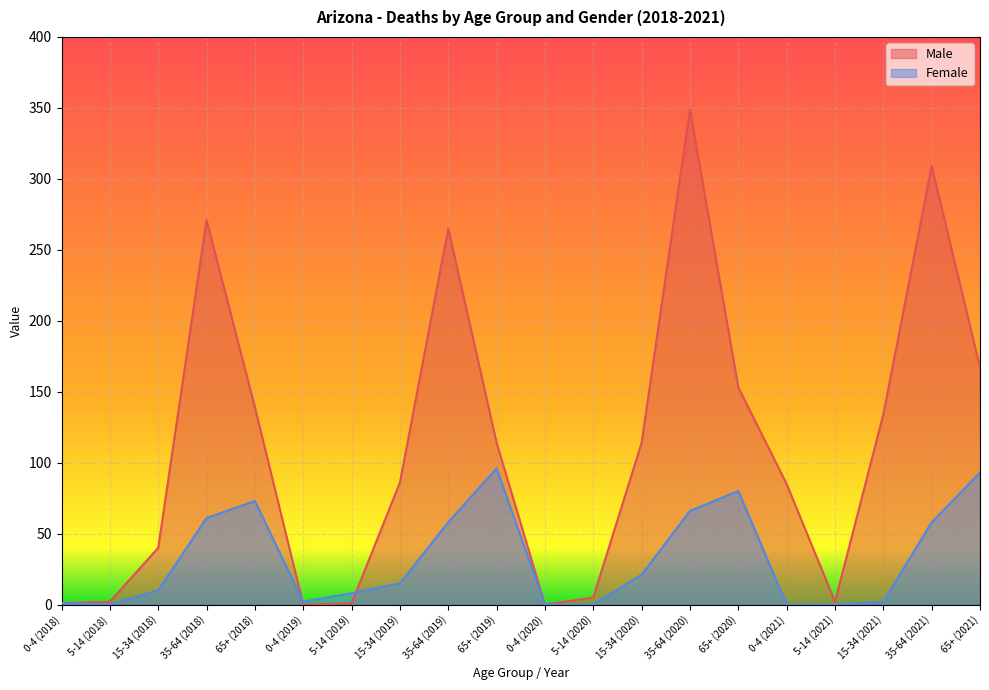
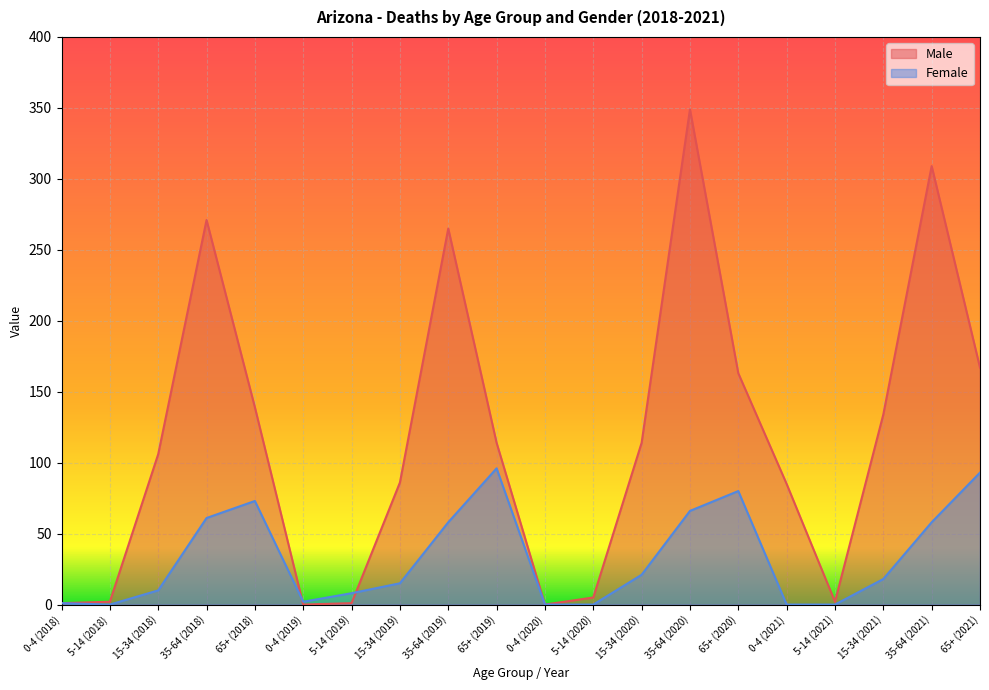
Male, 15-34 (2018): 40 -> 106
Male, 65+ (2020): 153 -> 163
Female, 15-34 (2021): 2 -> 18
